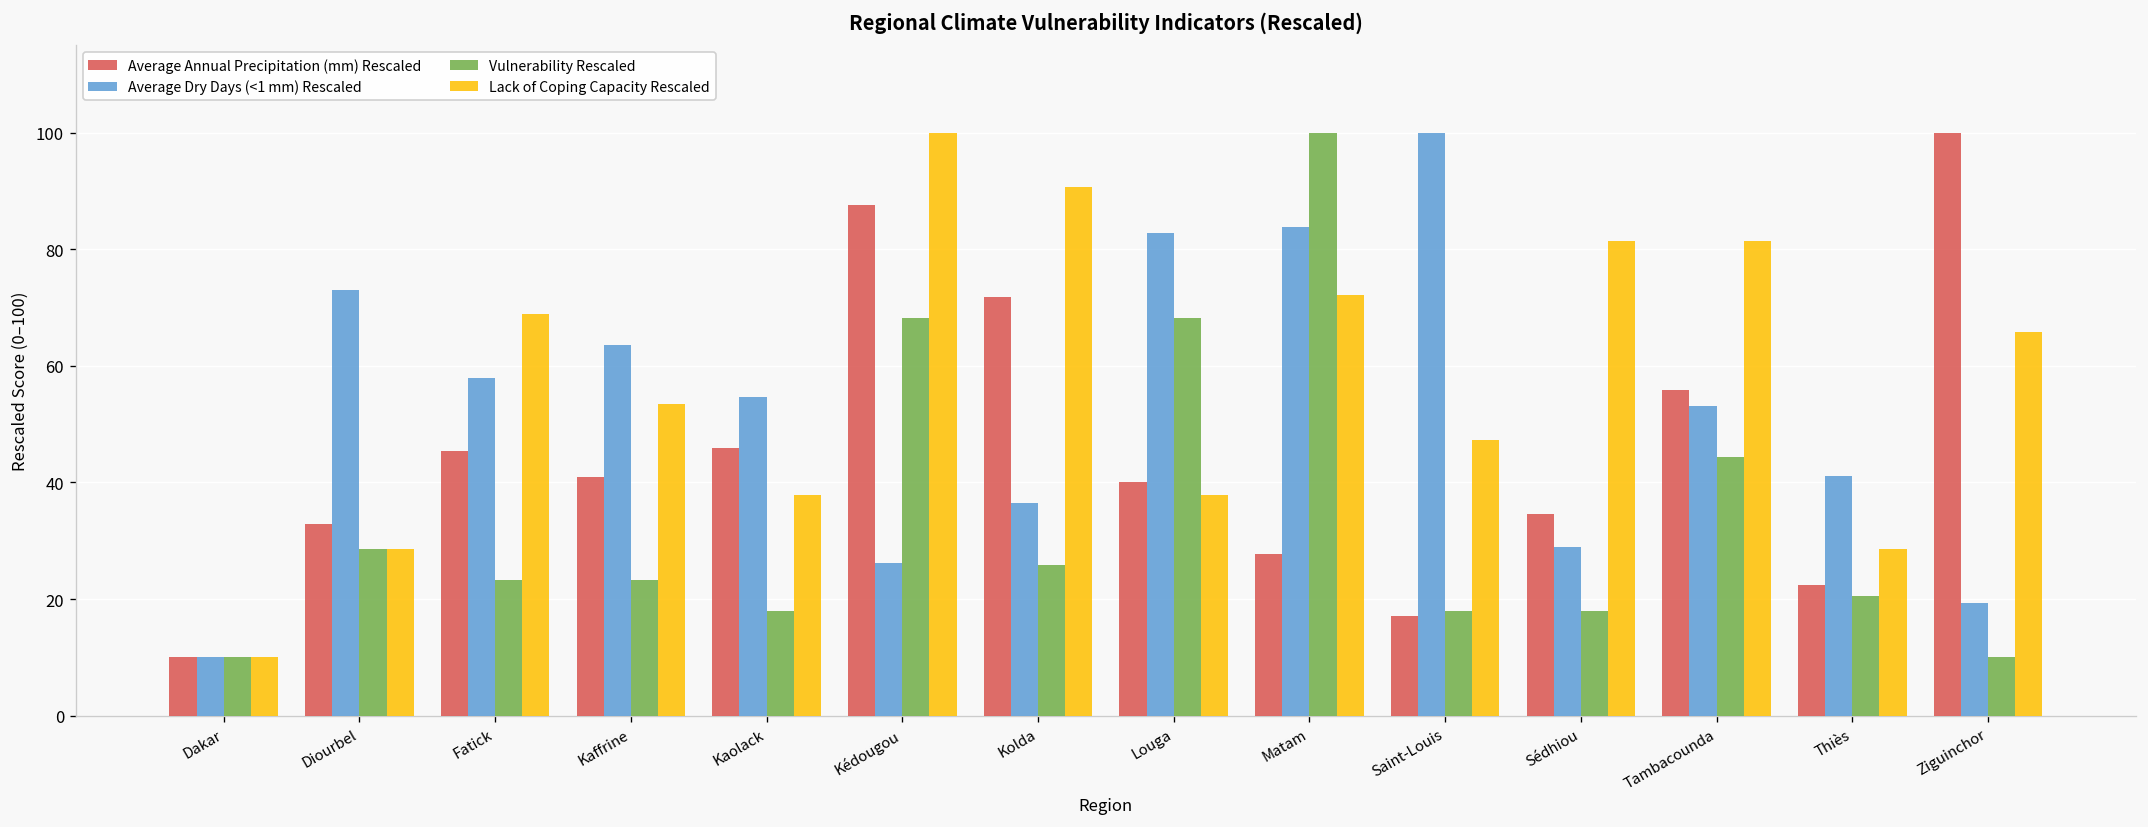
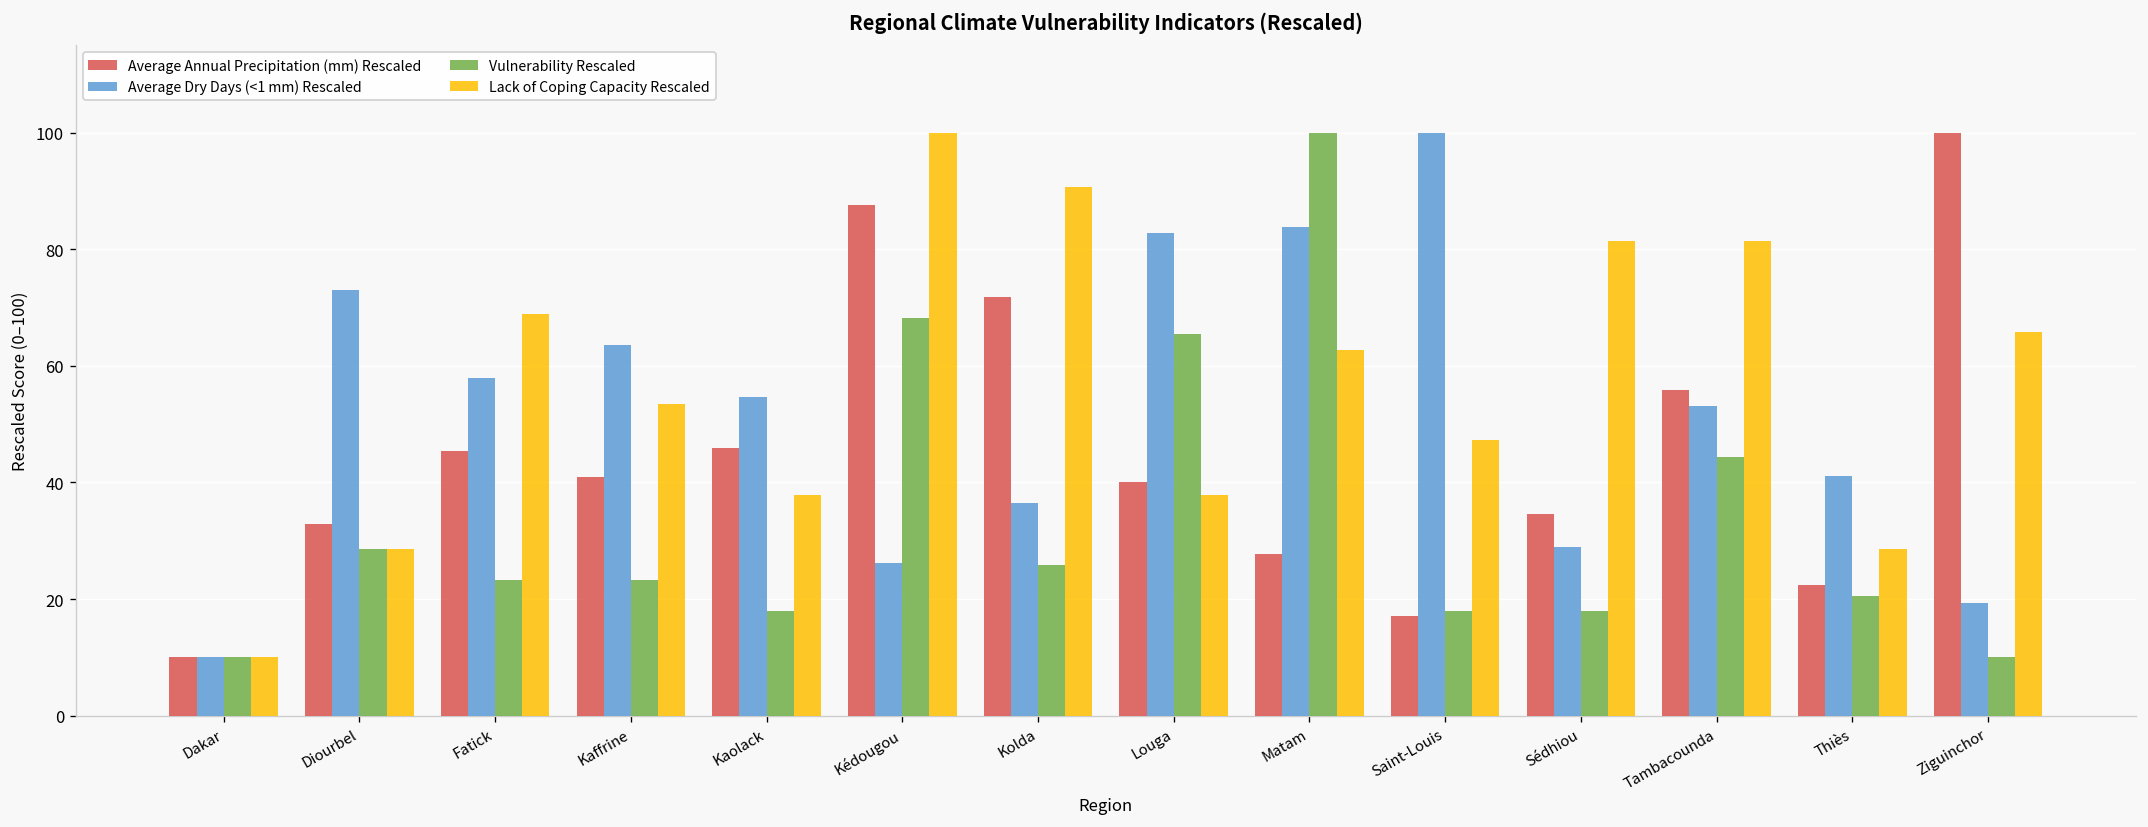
Vulnerability Rescaled, Louga: 68 -> 66
Lack of Coping Capacity Rescaled, Matam: 72 -> 63
